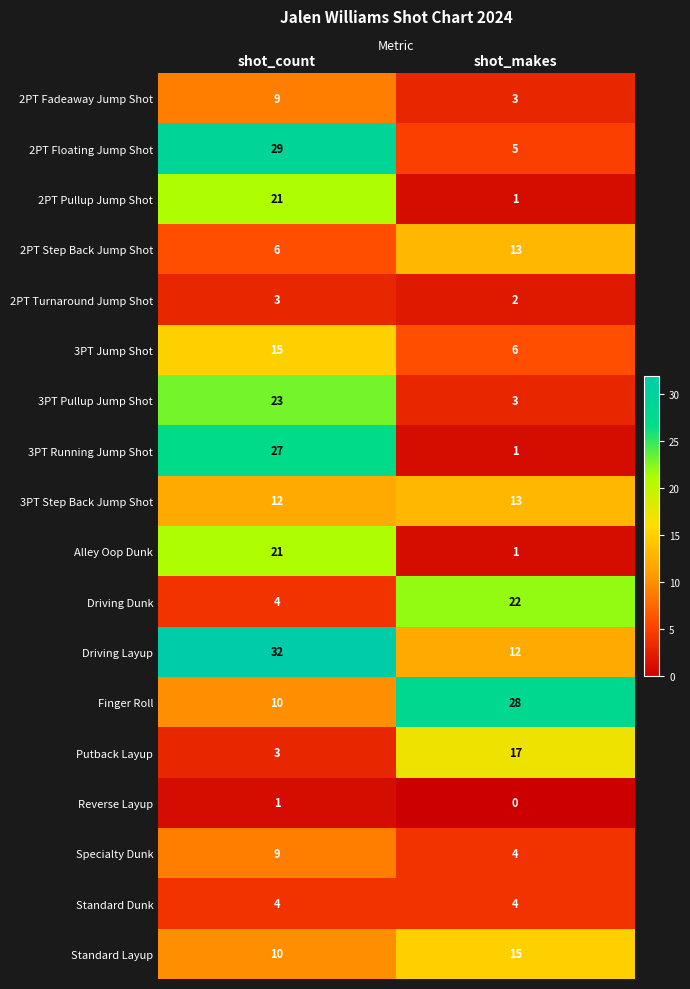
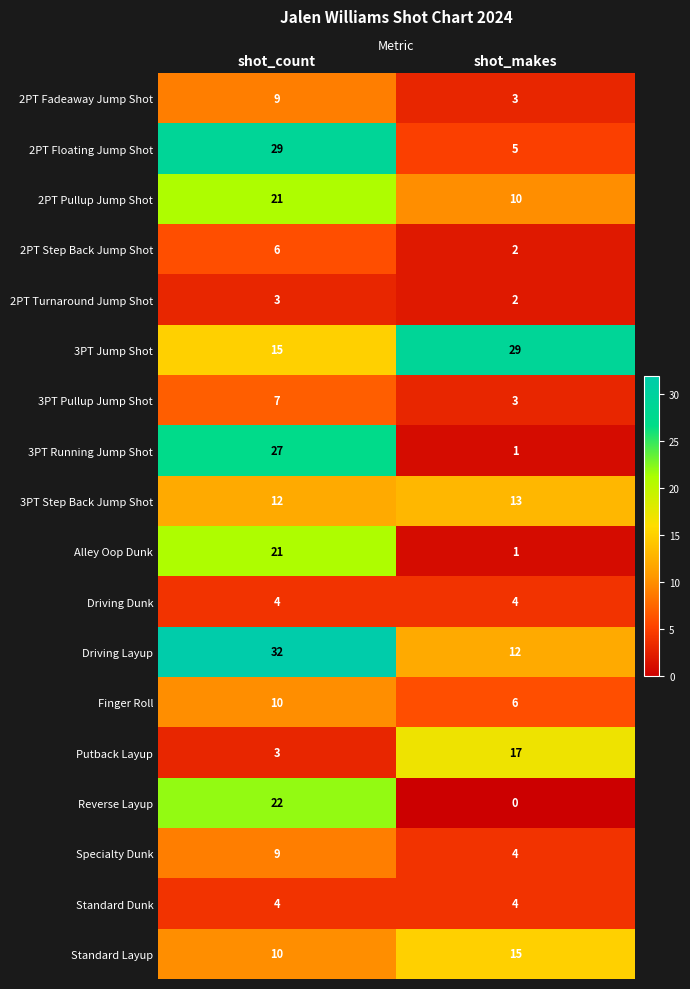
2PT Pullup Jump Shot, shot_makes: 1 -> 10
2PT Step Back Jump Shot, shot_makes: 13 -> 2
3PT Jump Shot, shot_makes: 6 -> 29
3PT Pullup Jump Shot, shot_count: 23 -> 7
Driving Dunk, shot_makes: 22 -> 4
Finger Roll, shot_makes: 28 -> 6
Reverse Layup, shot_count: 1 -> 22
